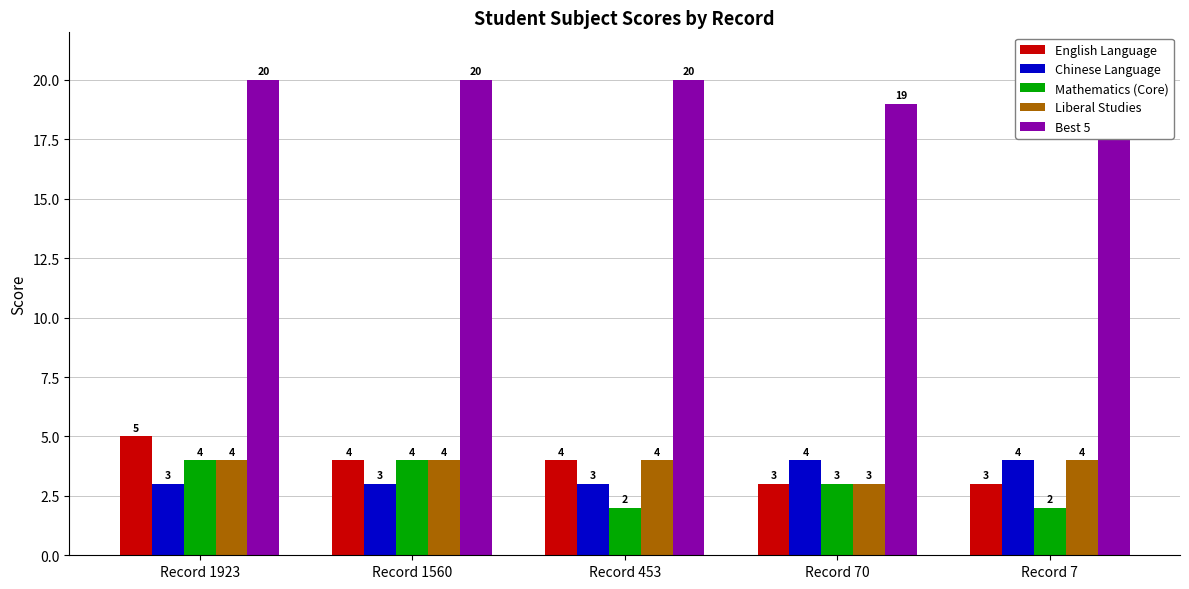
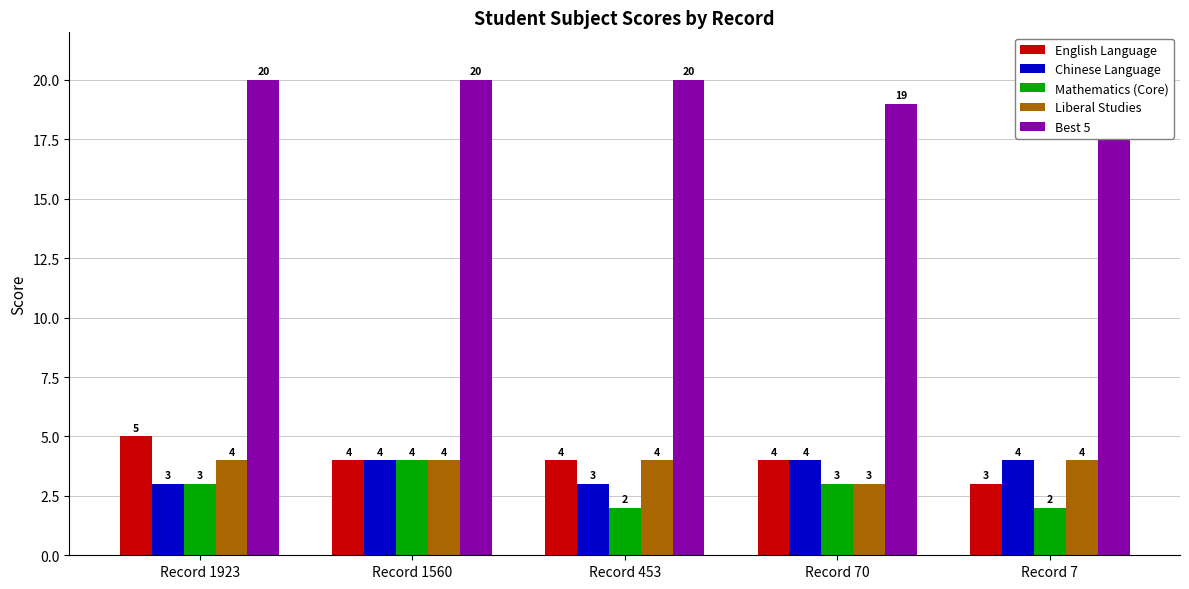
Mathematics (Core), Record 1923: 4 -> 3
Chinese Language, Record 1560: 3 -> 4
English Language, Record 70: 3 -> 4
